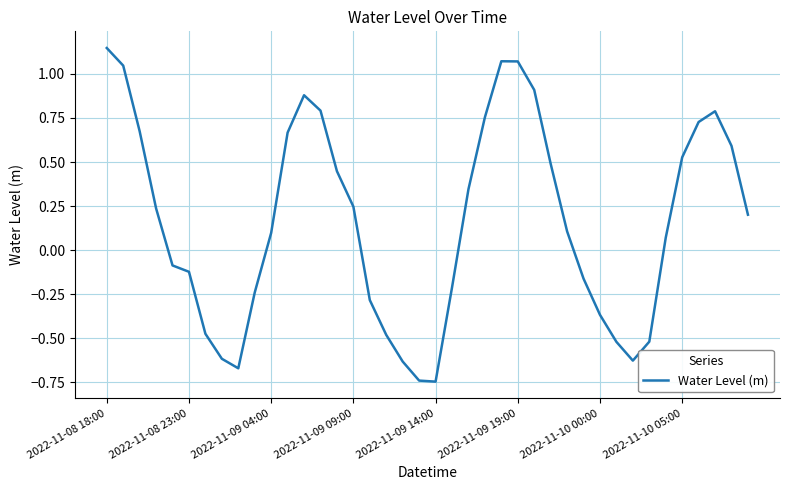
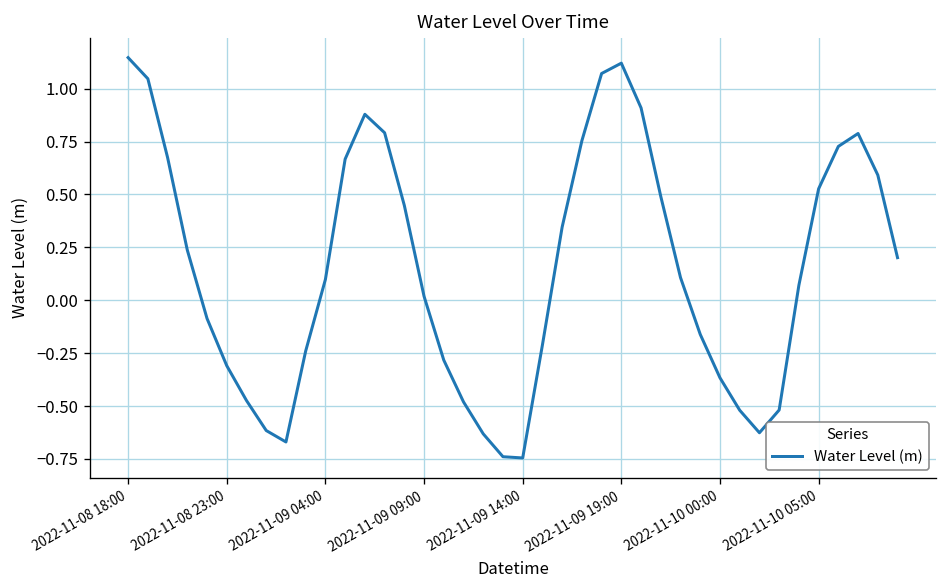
2022-11-08 23:00: -0.12 -> -0.31
2022-11-09 09:00: 0.25 -> 0.02
2022-11-09 19:00: 1.07 -> 1.12
